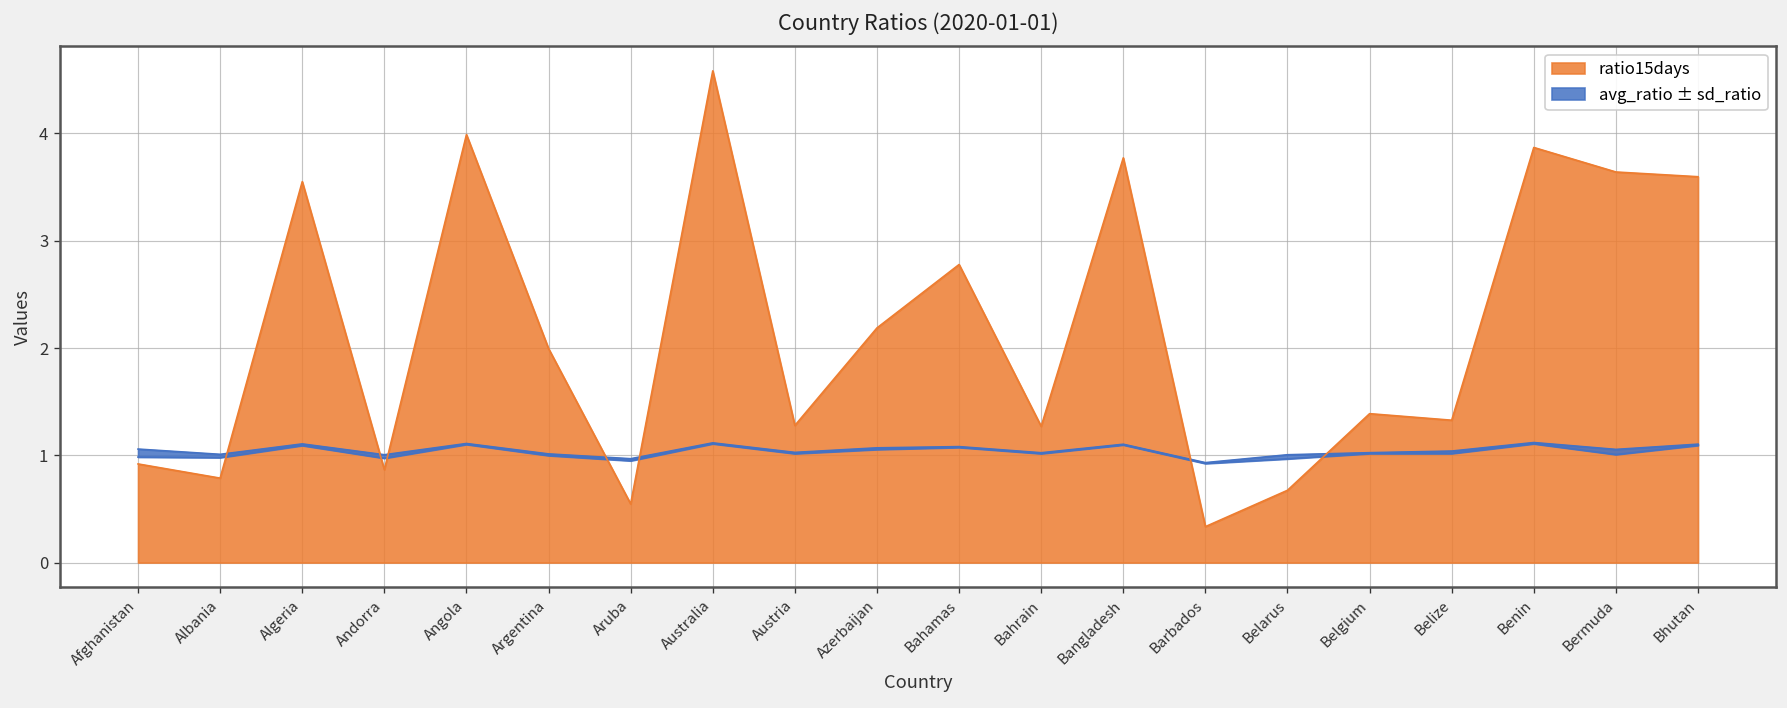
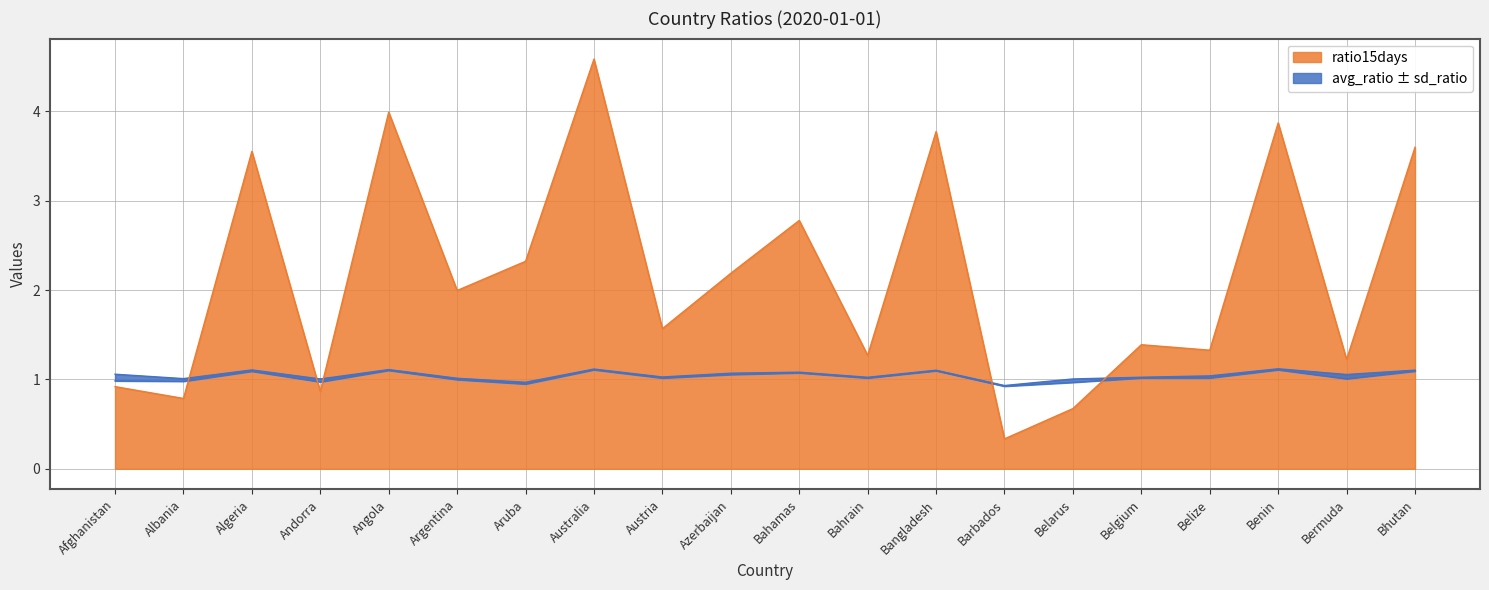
ratio15days, Aruba: 0.5 -> 2.3
ratio15days, Austria: 1.3 -> 1.6
ratio15days, Bermuda: 3.6 -> 1.2
